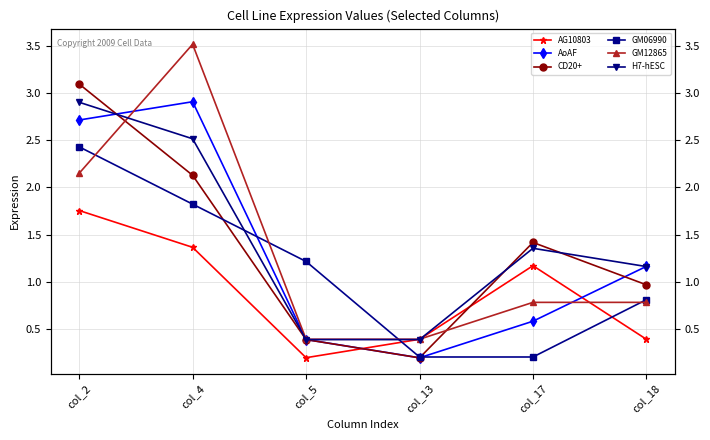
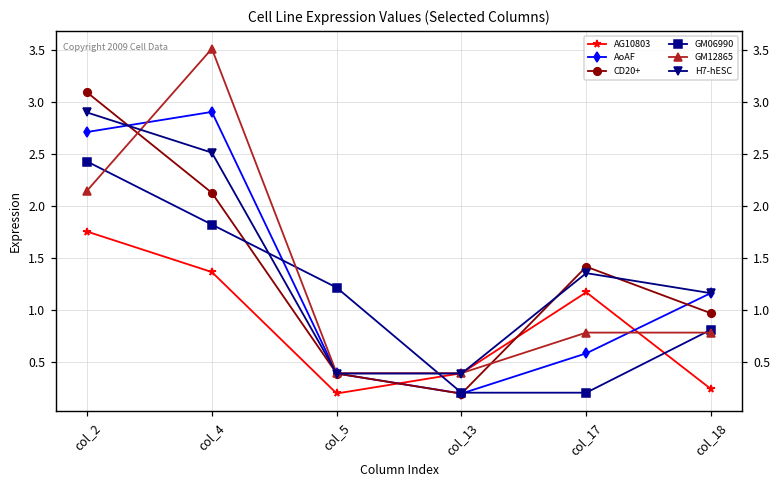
AG10803, col_18: 0.4 -> 0.2
